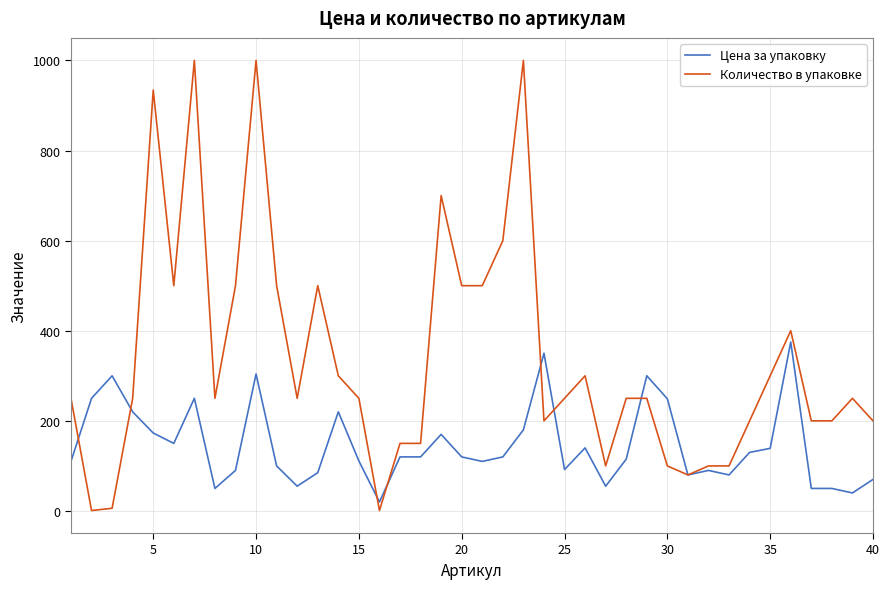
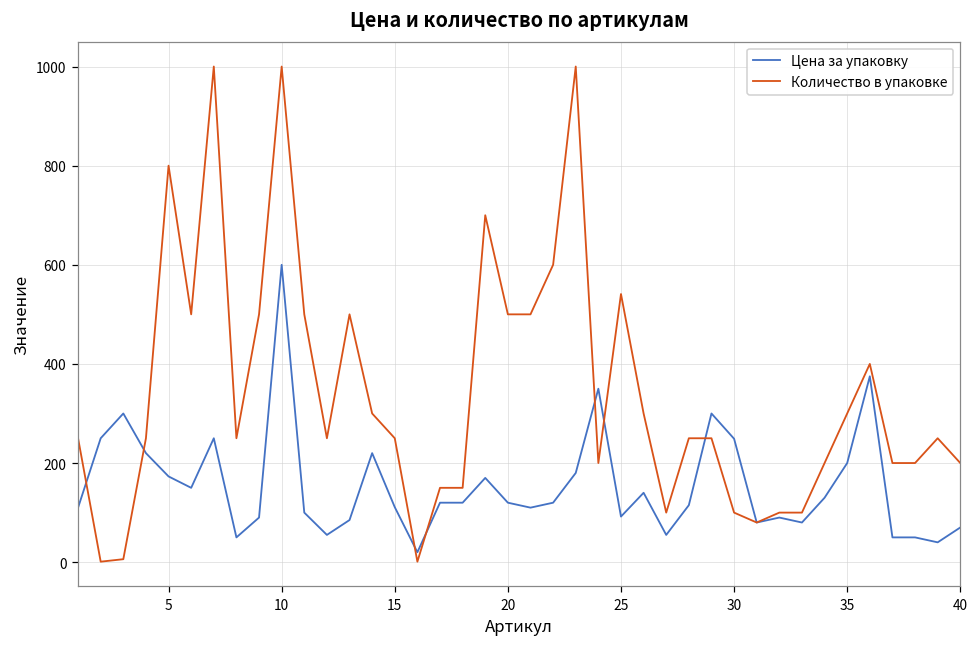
Количество в упаковке, 5: 930 -> 800
Цена за упаковку, 10: 300 -> 600
Количество в упаковке, 25: 250 -> 540
Цена за упаковку, 35: 140 -> 200
